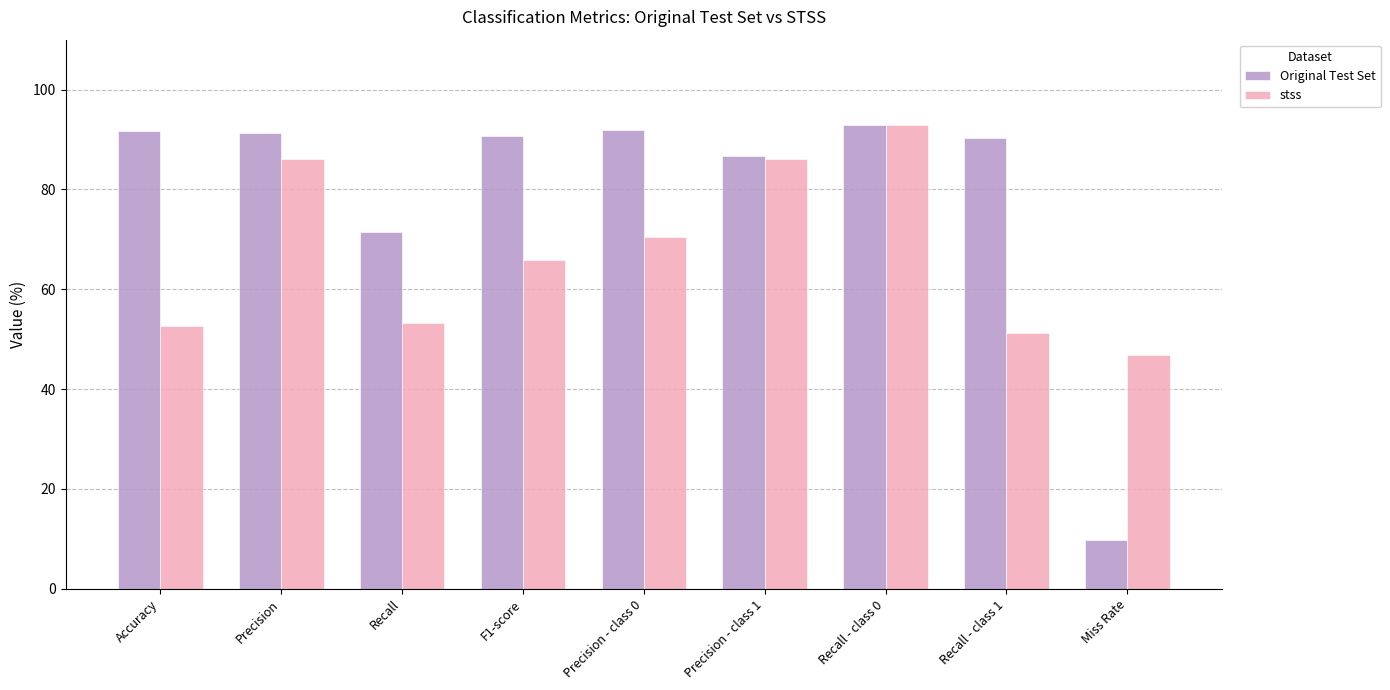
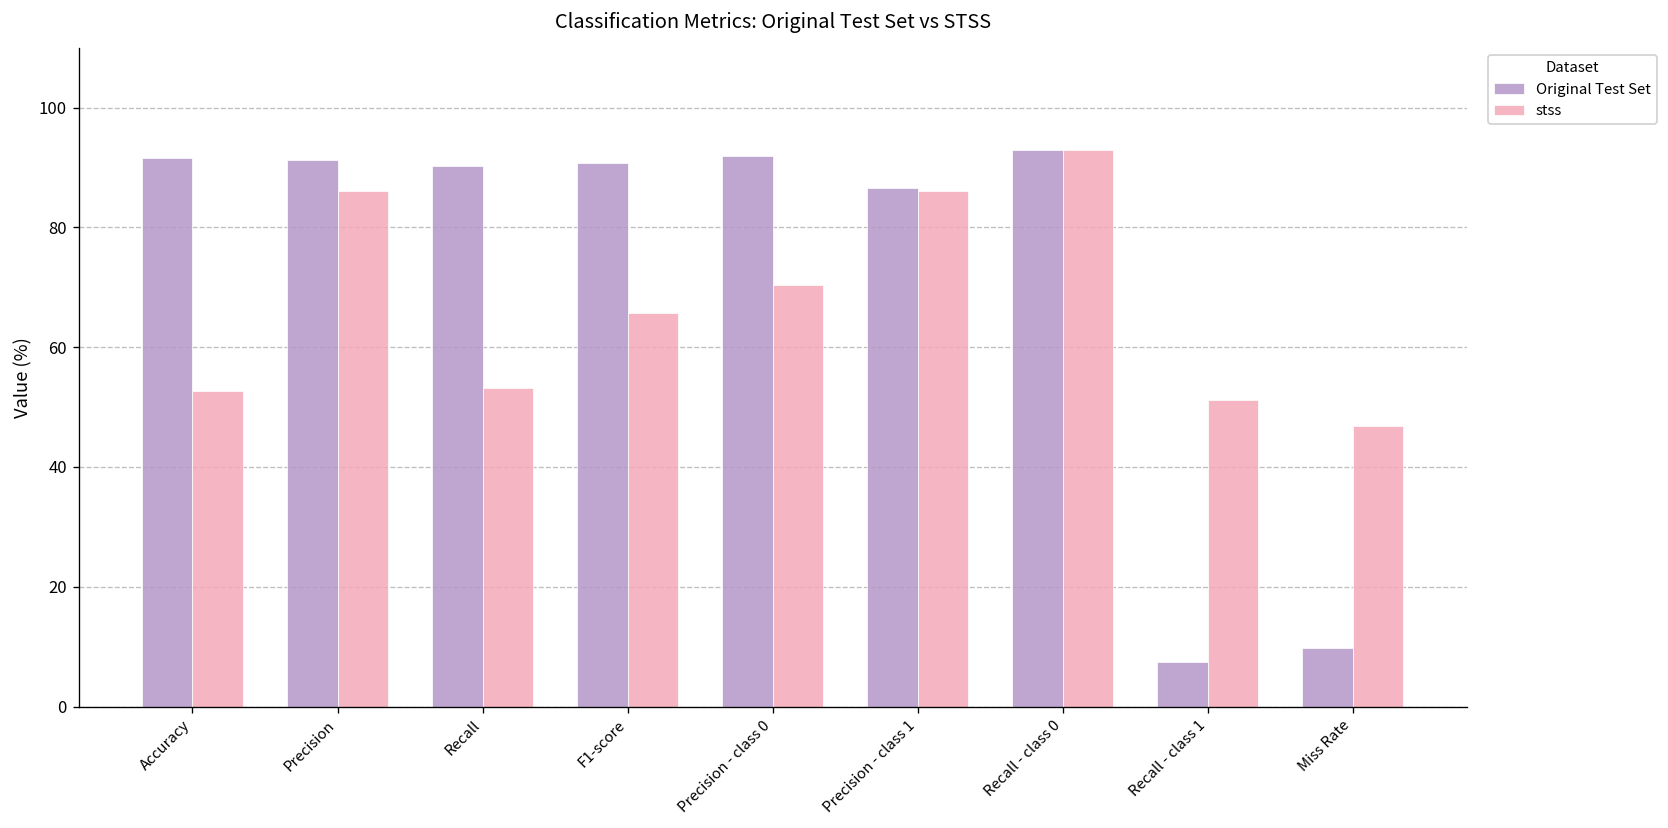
Original Test Set, Recall: 71 -> 90
Original Test Set, Recall - class 1: 90 -> 7
